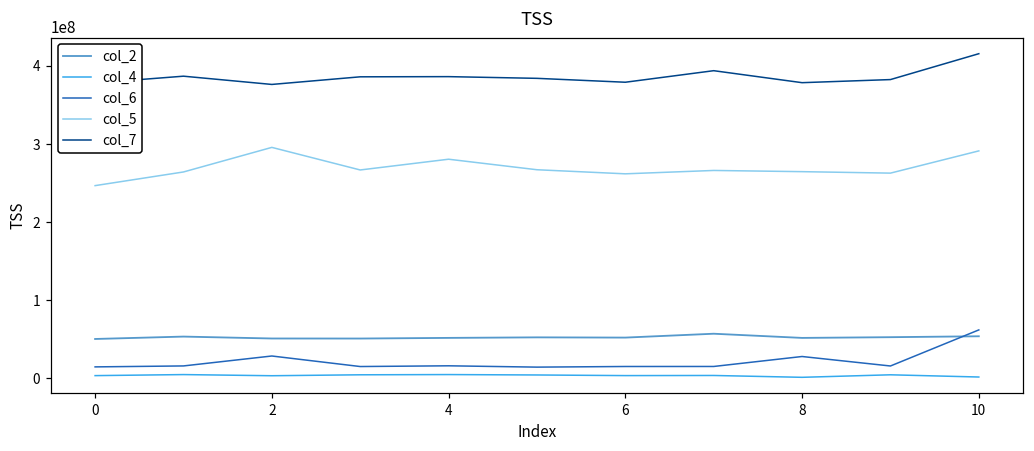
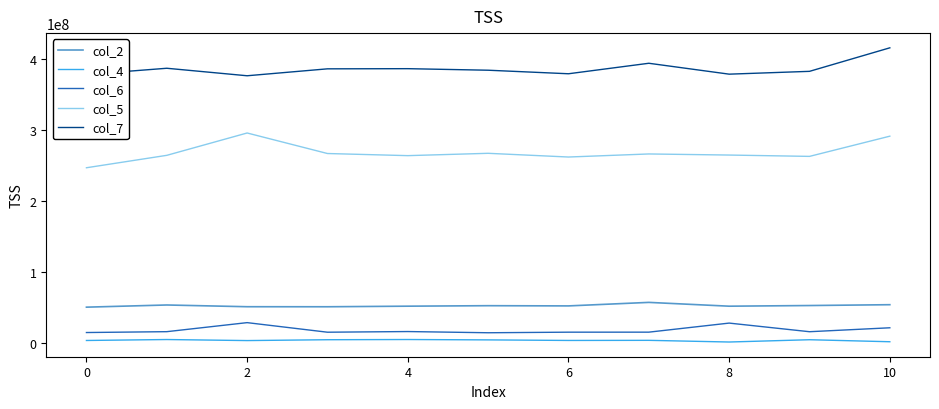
col_5, 4: 280000000 -> 260000000
col_6, 10: 60000000 -> 20000000
